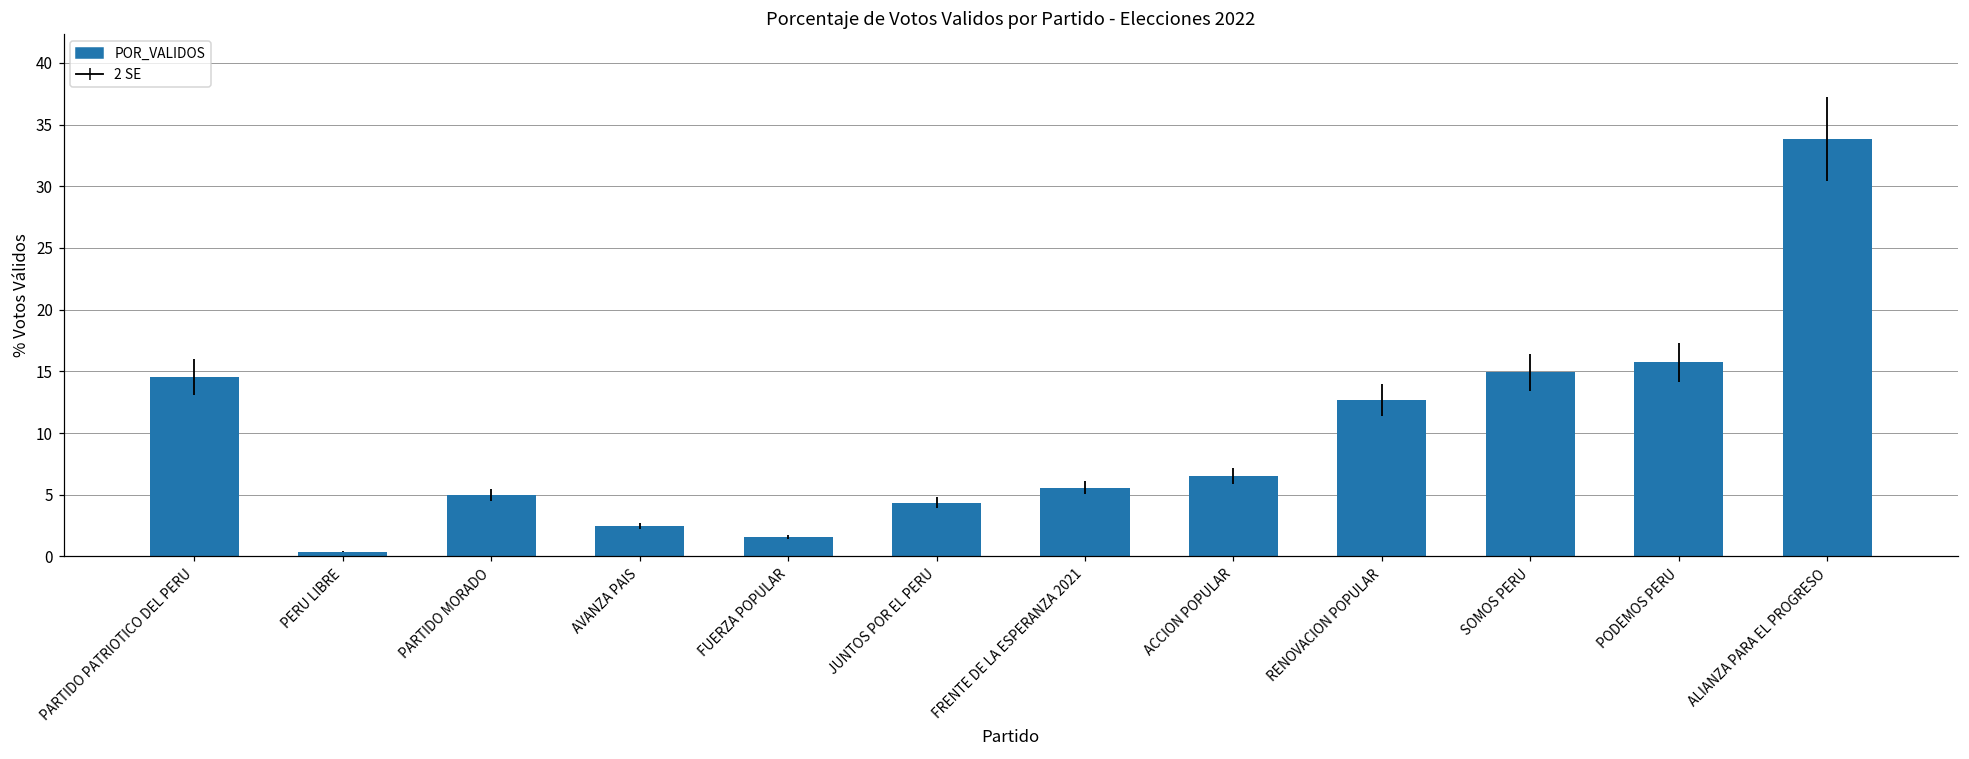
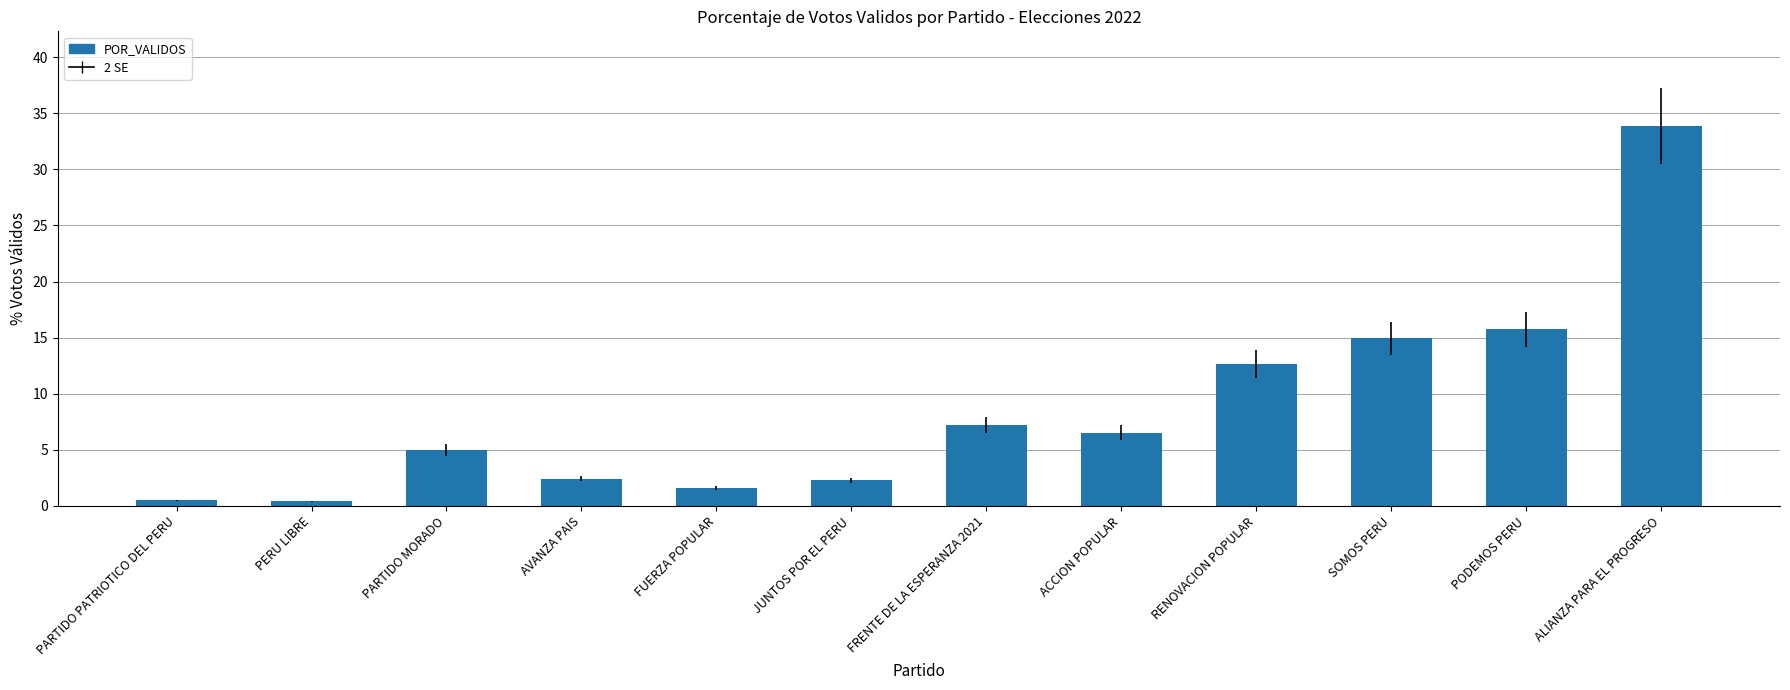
PARTIDO PATRIOTICO DEL PERU: 14.6 -> 0.5
JUNTOS POR EL PERU: 4.4 -> 2.3
FRENTE DE LA ESPERANZA 2021: 5.6 -> 7.2
